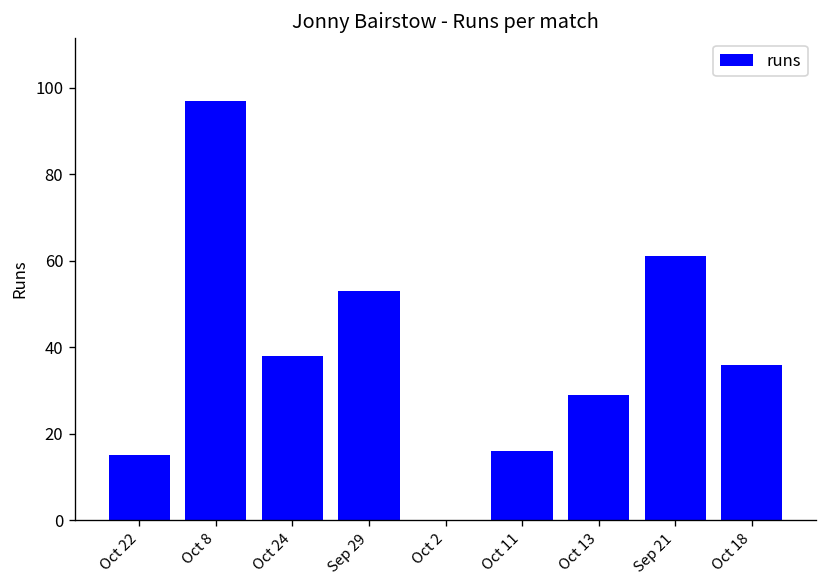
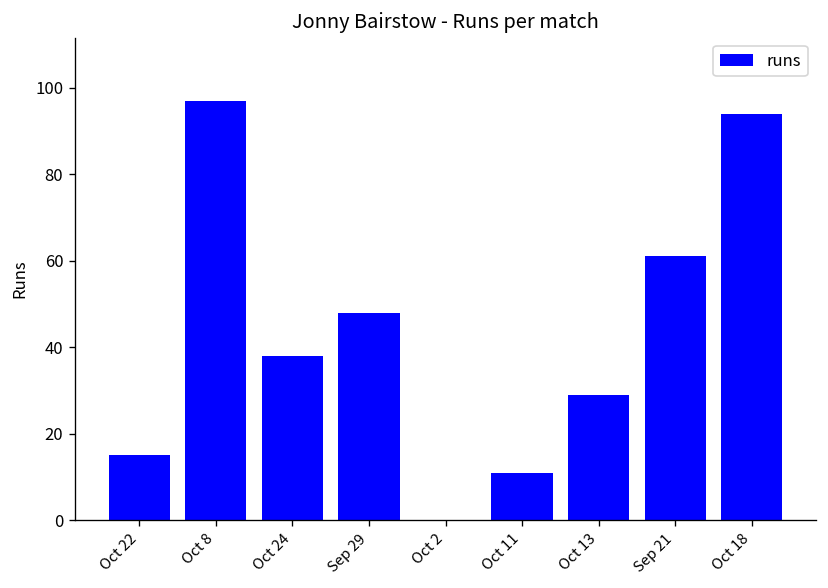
Sep 29: 53 -> 48
Oct 11: 16 -> 11
Oct 18: 36 -> 94
